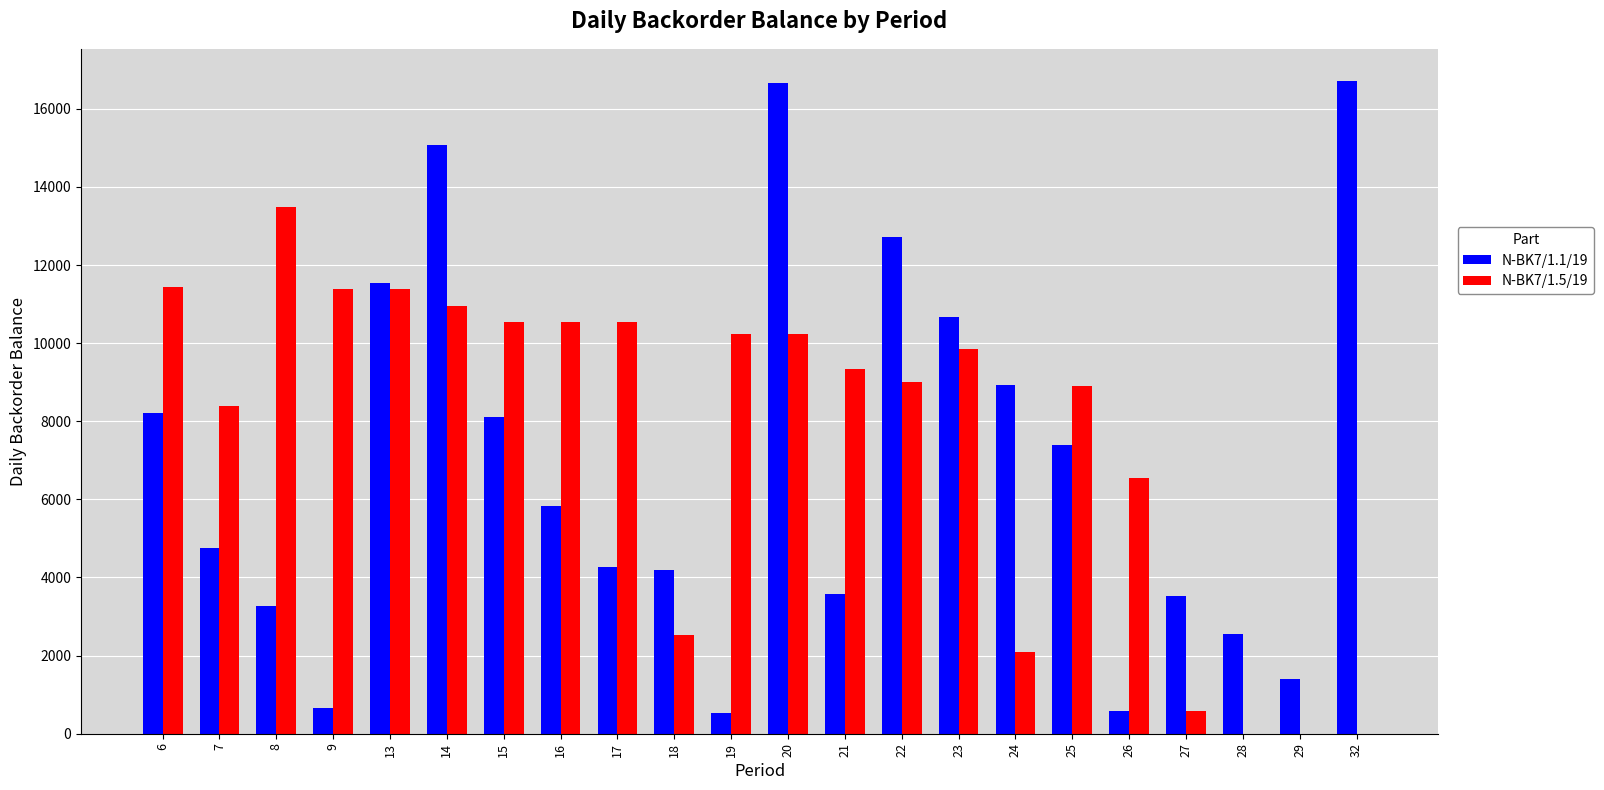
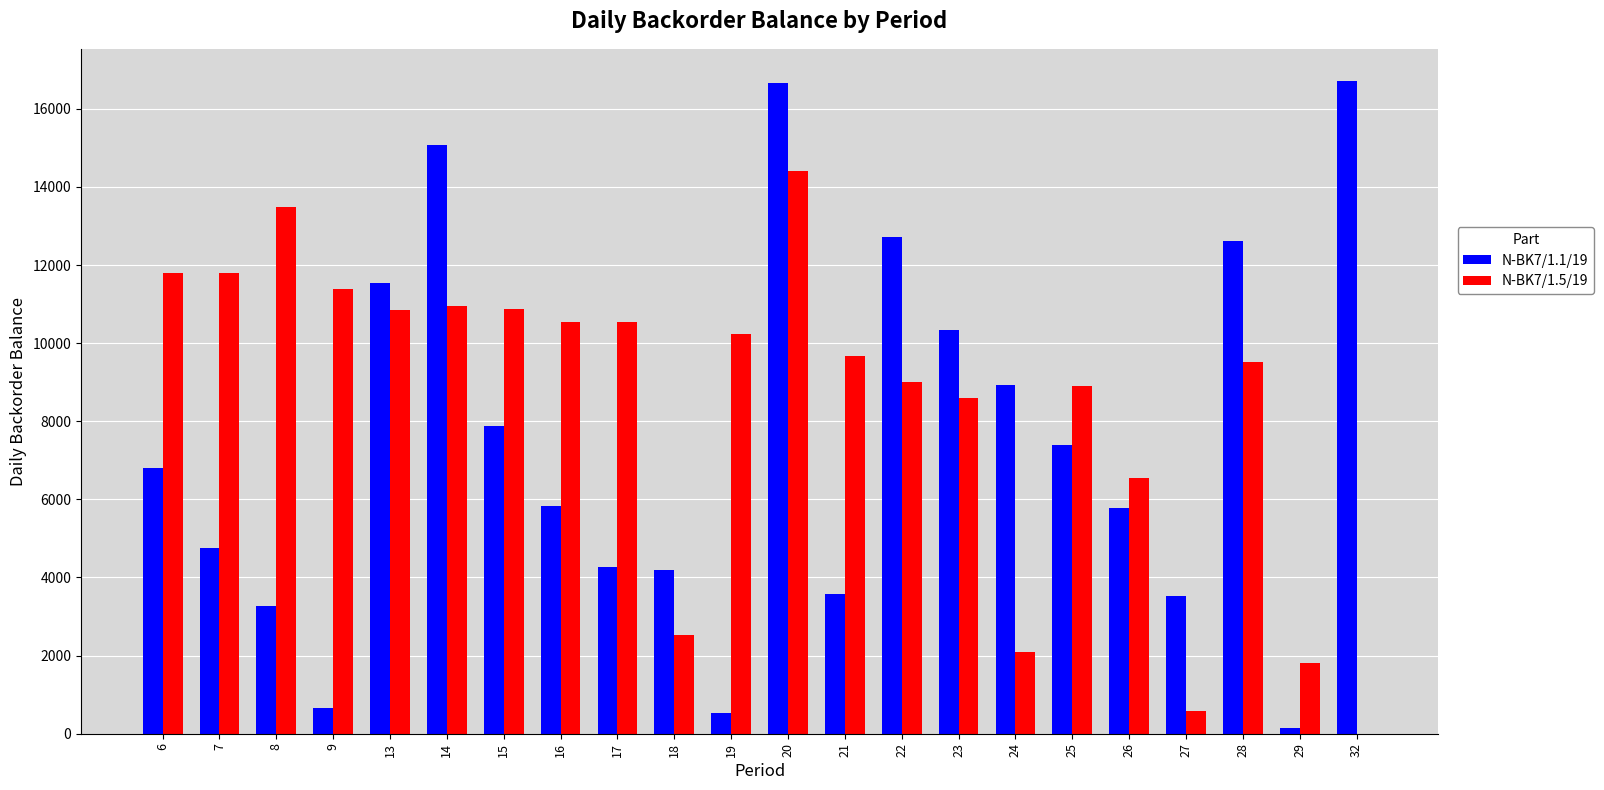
N-BK7/1.1/19, 6: 8200 -> 6800
N-BK7/1.5/19, 6: 11400 -> 11800
N-BK7/1.5/19, 7: 8400 -> 11800
N-BK7/1.5/19, 13: 11400 -> 10800
N-BK7/1.1/19, 15: 8100 -> 7900
N-BK7/1.5/19, 15: 10500 -> 10900
N-BK7/1.5/19, 20: 10200 -> 14400
N-BK7/1.5/19, 21: 9300 -> 9700
N-BK7/1.1/19, 23: 10700 -> 10300
N-BK7/1.5/19, 23: 9800 -> 8600
N-BK7/1.1/19, 26: 600 -> 5800
N-BK7/1.1/19, 28: 2500 -> 12600
N-BK7/1.5/19, 28: 0 -> 9500
N-BK7/1.1/19, 29: 1400 -> 100
N-BK7/1.5/19, 29: 0 -> 1800
